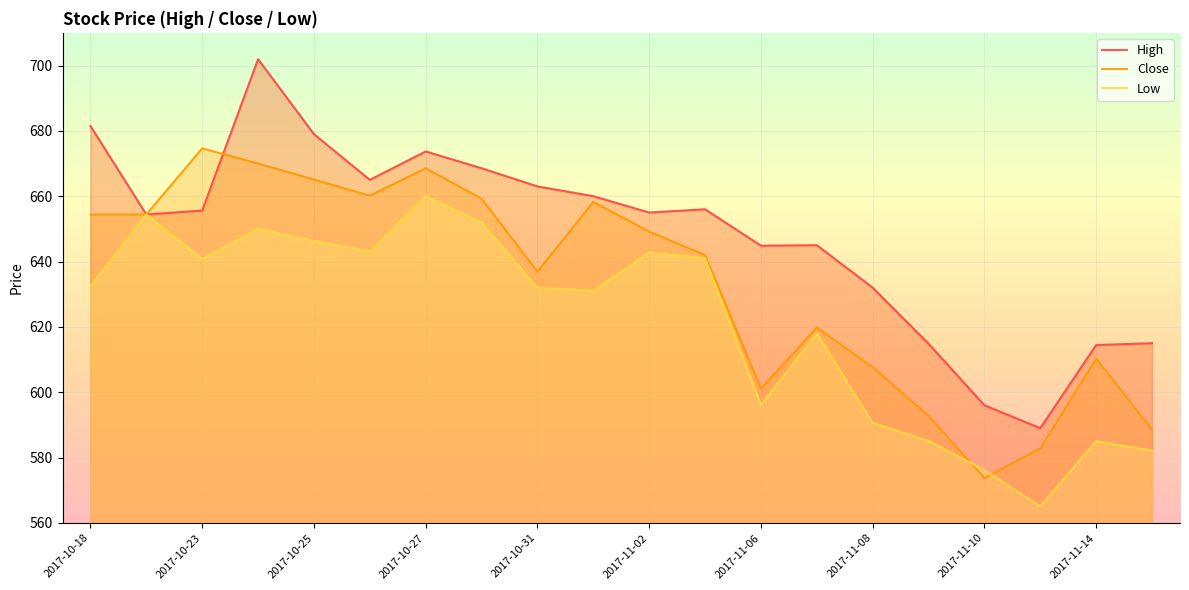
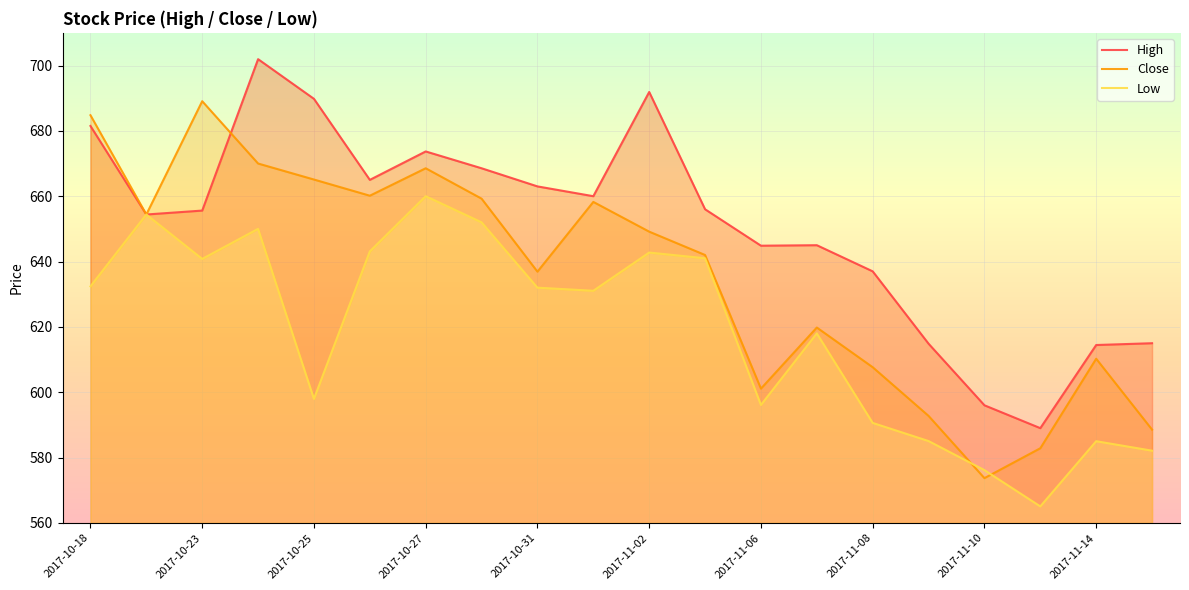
Close, 2017-10-18: 654 -> 685
Close, 2017-10-23: 675 -> 689
High, 2017-10-25: 679 -> 690
Low, 2017-10-25: 646 -> 598
High, 2017-11-02: 655 -> 692
High, 2017-11-08: 632 -> 637
